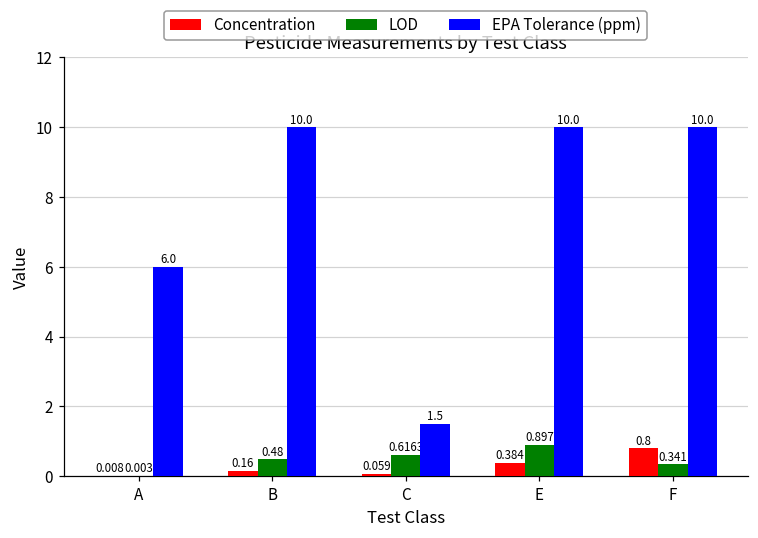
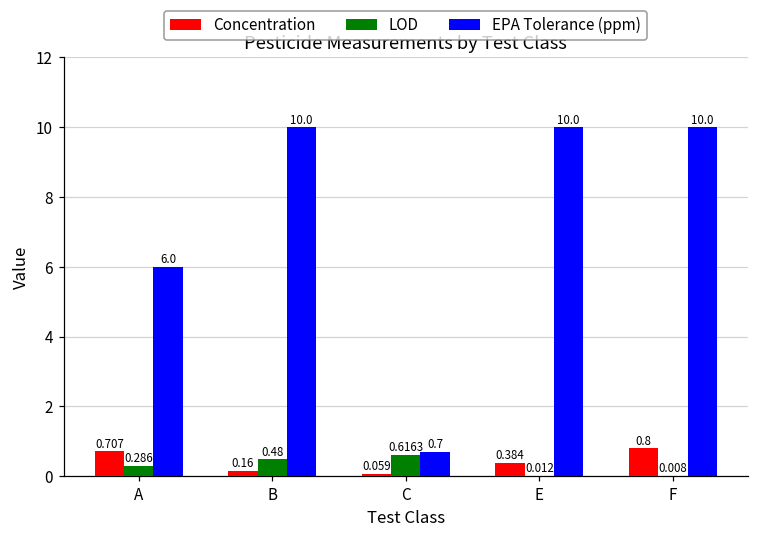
Concentration, A: 0.008 -> 0.707
LOD, A: 0.003 -> 0.286
EPA Tolerance (ppm), C: 1.5 -> 0.7
LOD, E: 0.897 -> 0.012
LOD, F: 0.341 -> 0.008
